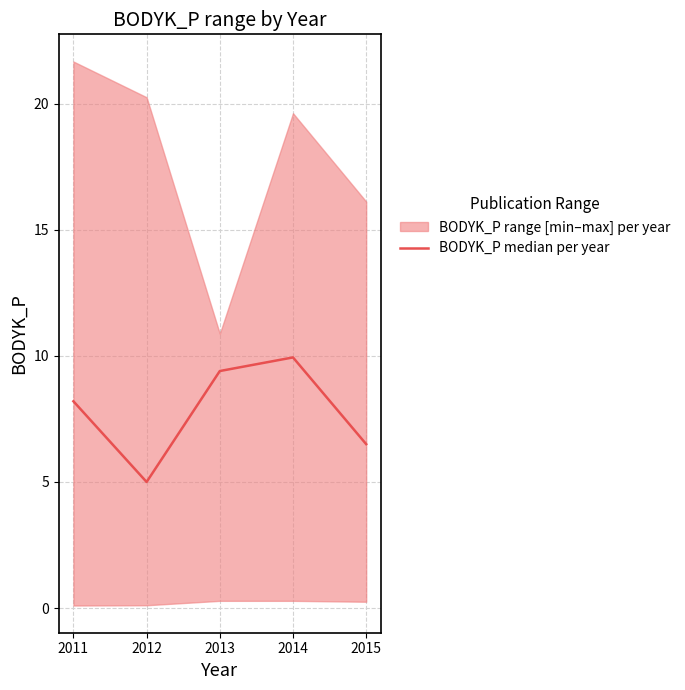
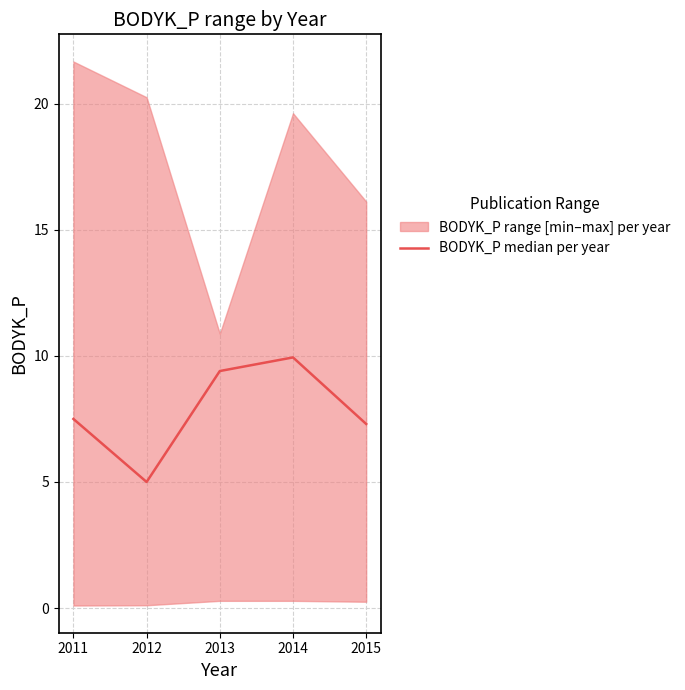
BODYK_P median per year, 2011: 8.2 -> 7.5
BODYK_P median per year, 2015: 6.5 -> 7.3
